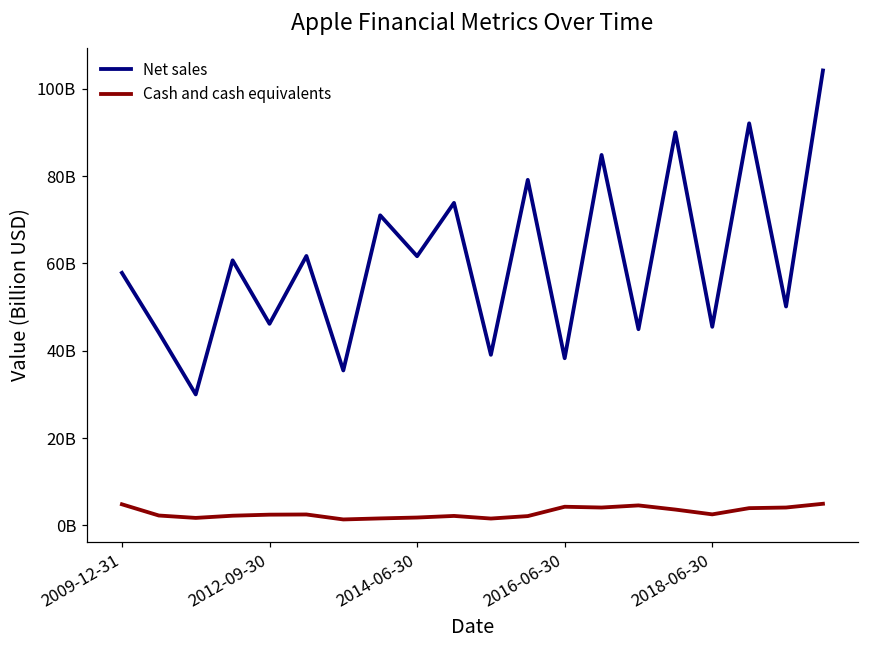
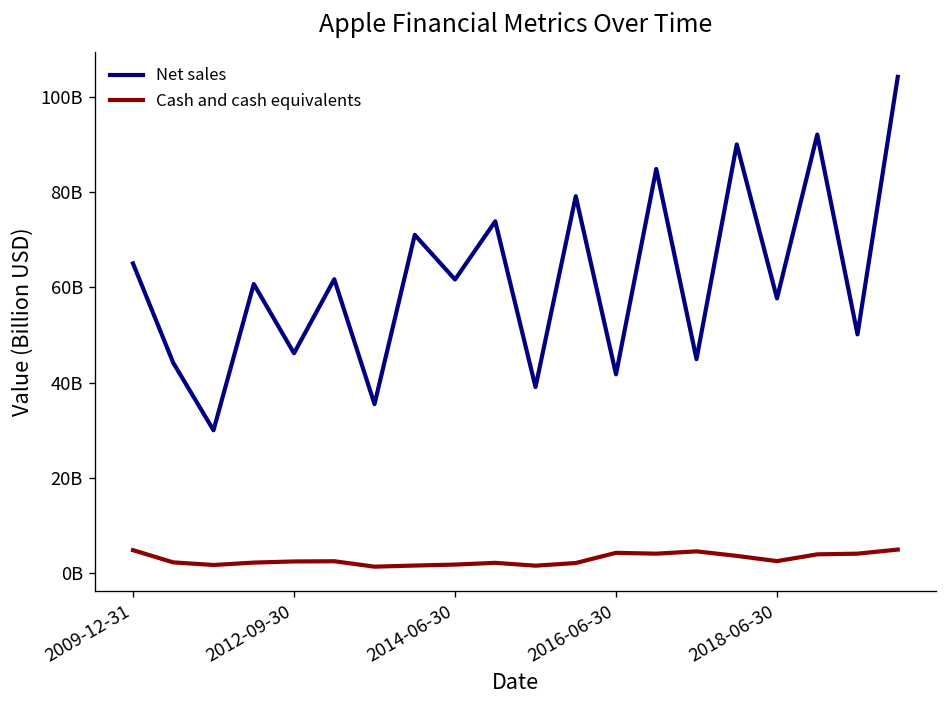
Net sales, 2009-12-31: 58000000000 -> 65000000000
Net sales, 2016-06-30: 38000000000 -> 42000000000
Net sales, 2018-06-30: 45000000000 -> 58000000000
